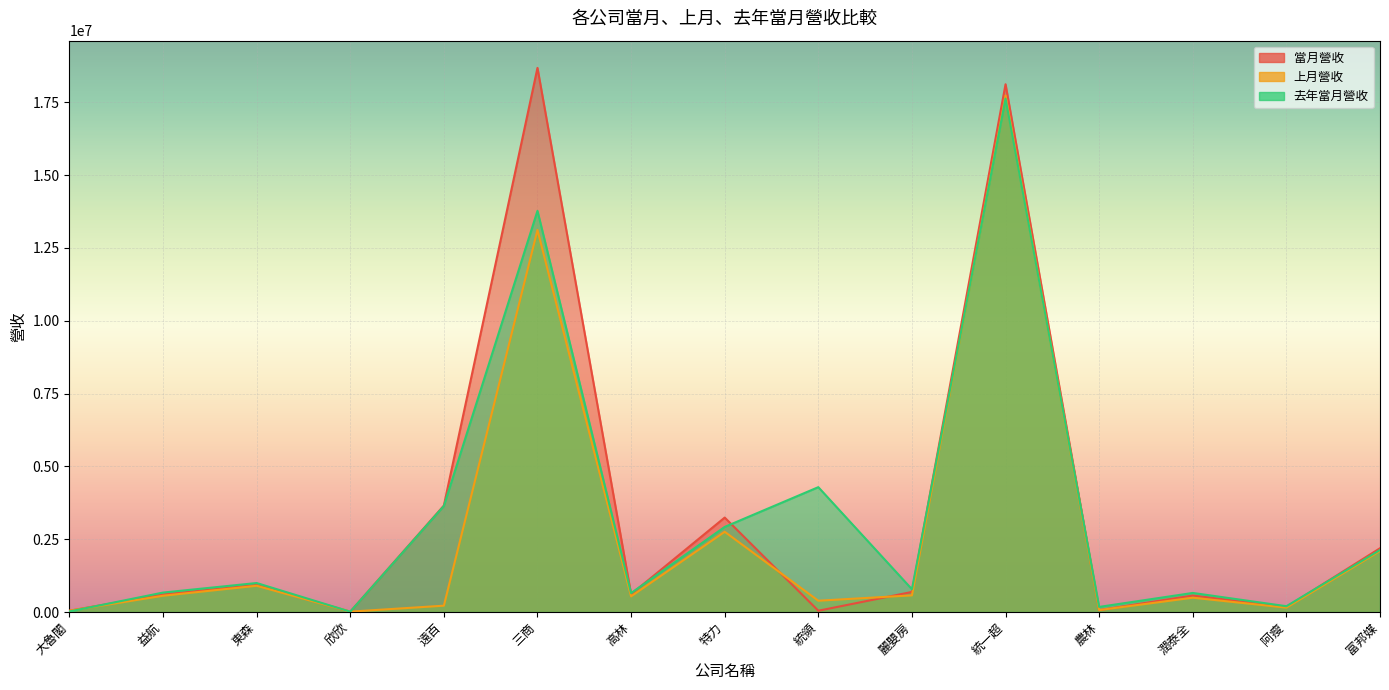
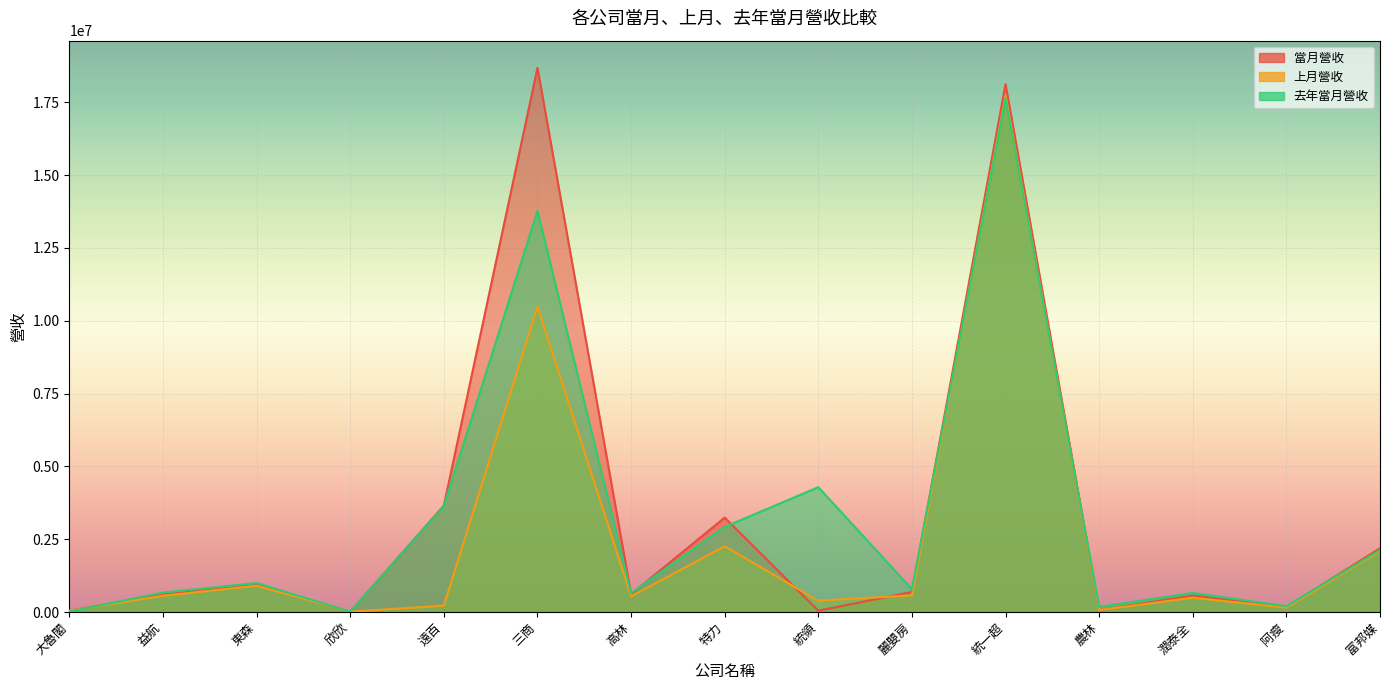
上月營收, 三商: 13100000 -> 10500000
上月營收, 特力: 2800000 -> 2300000
